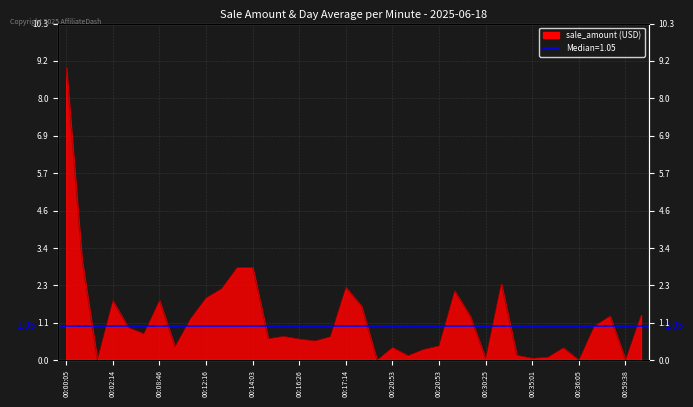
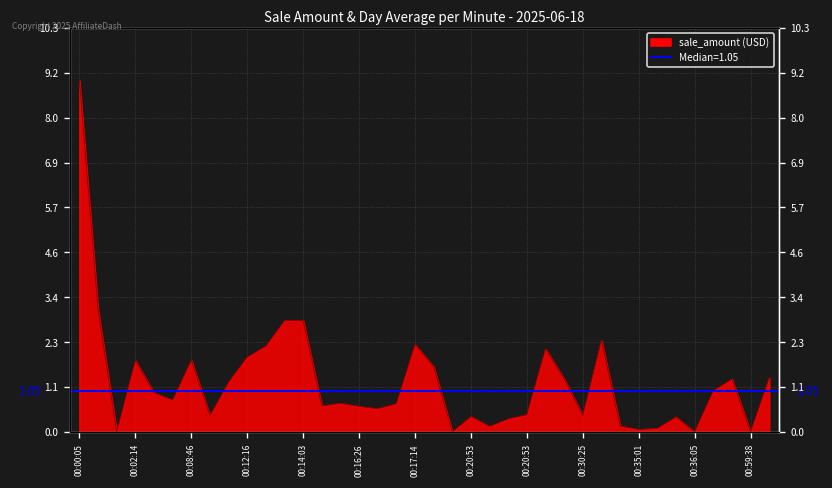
00:30:25: 0.0 -> 0.4
